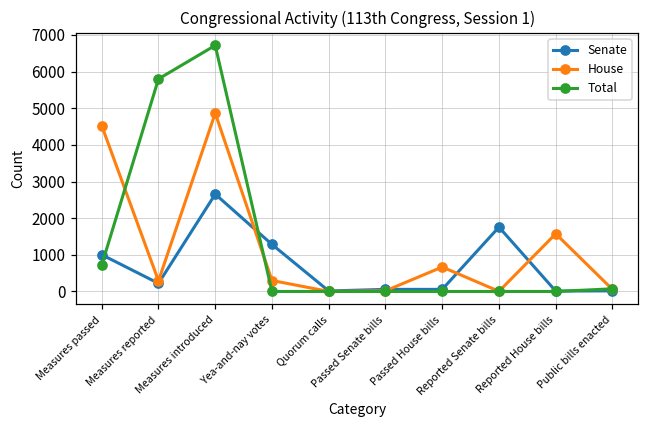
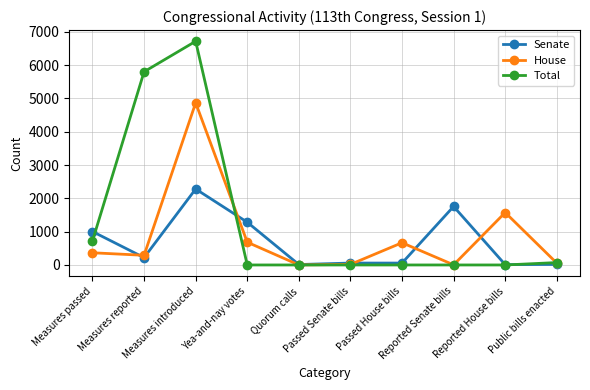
House, Measures passed: 4500 -> 400
Senate, Measures introduced: 2700 -> 2300
House, Yea-and-nay votes: 300 -> 700
